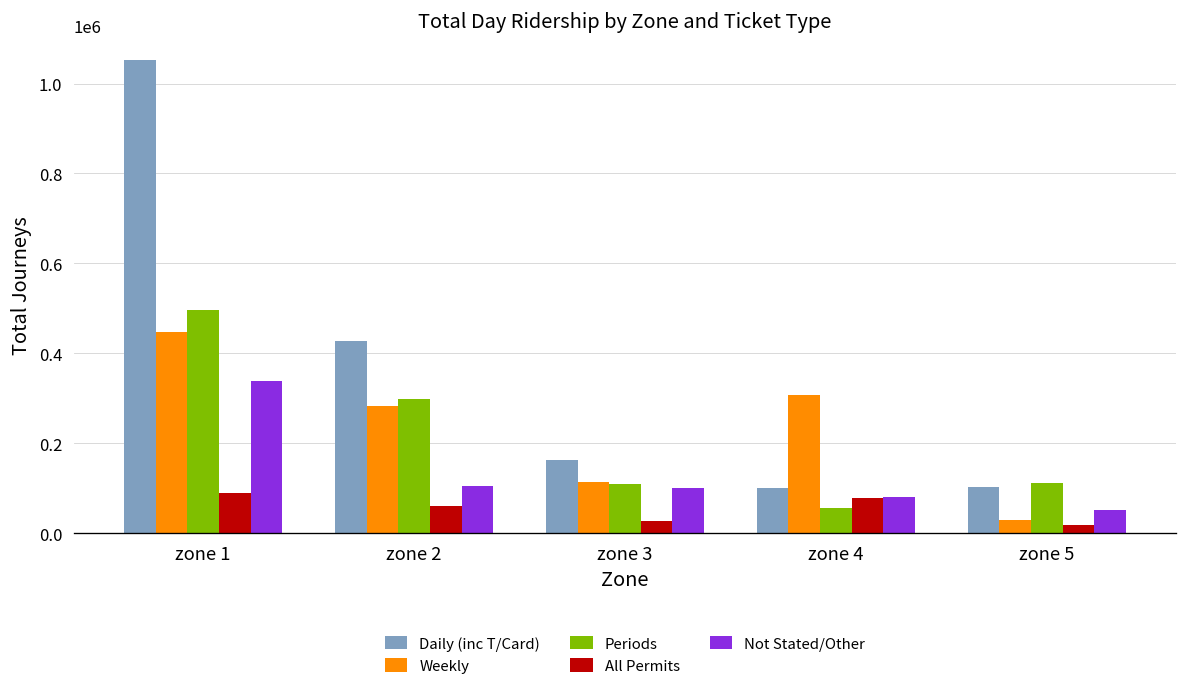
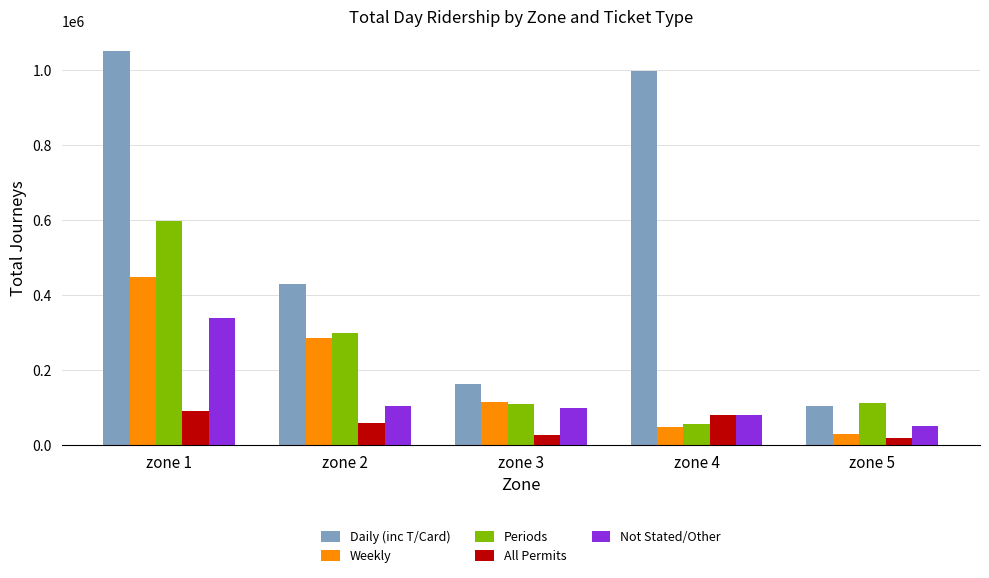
Periods, zone 1: 500000 -> 600000
Daily (inc T/Card), zone 4: 100000 -> 1000000
Weekly, zone 4: 310000 -> 50000
